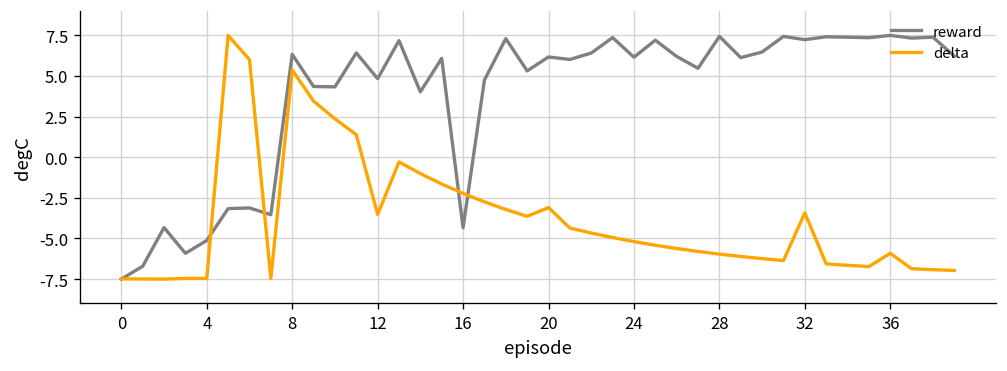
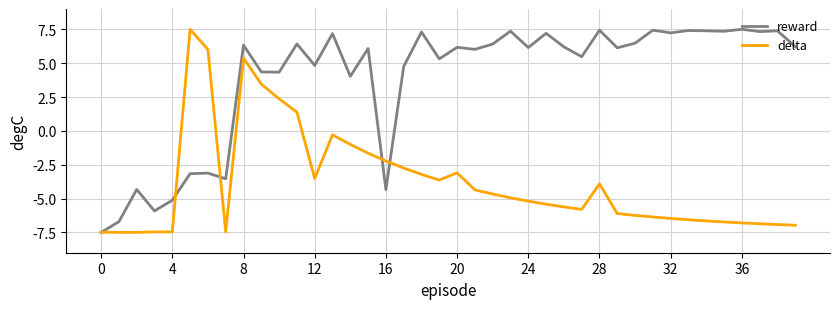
delta, 28: -6.0 -> -3.9
delta, 32: -3.4 -> -6.5
delta, 36: -5.9 -> -6.8
